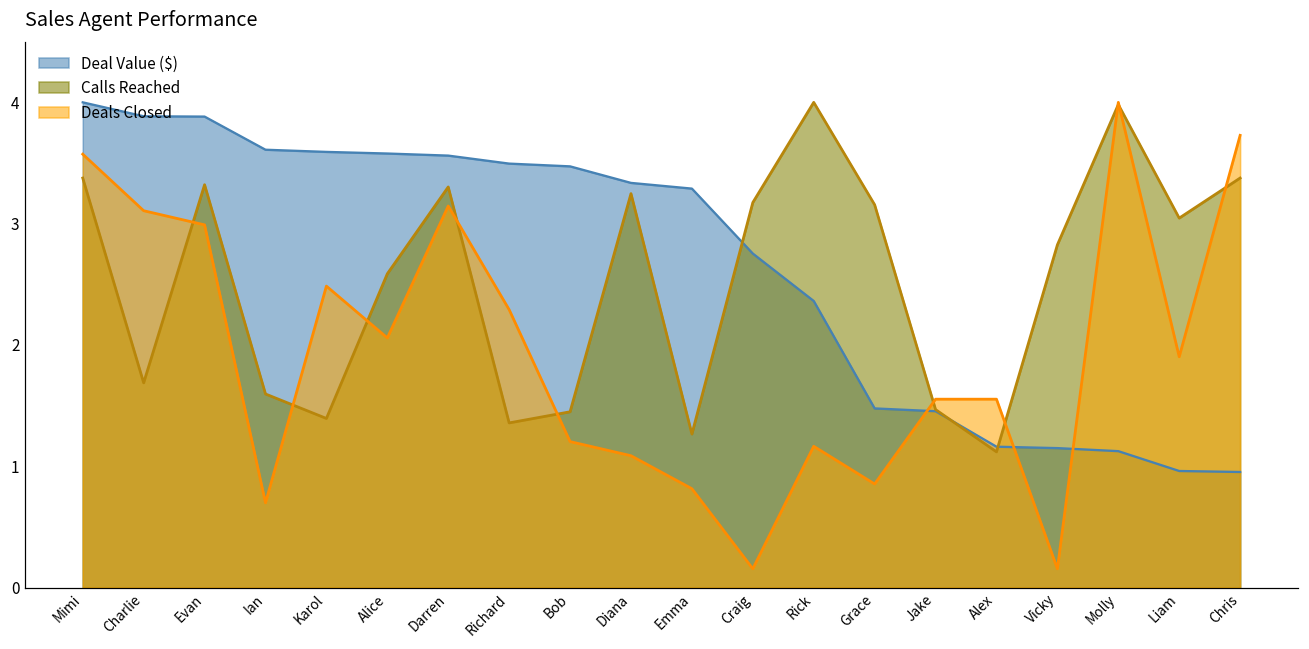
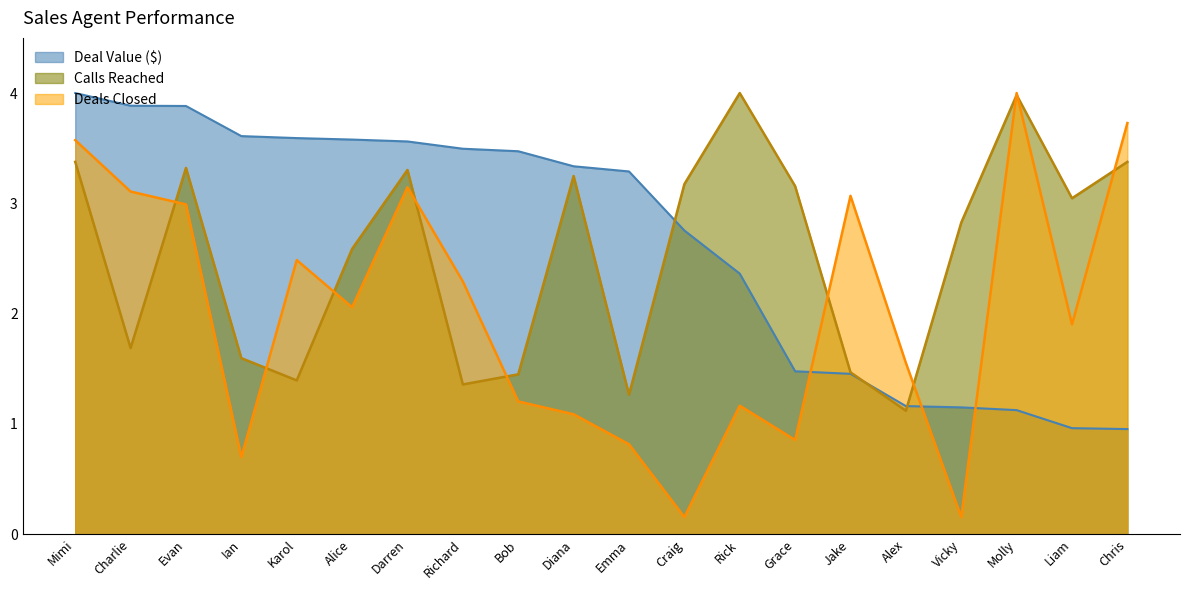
Deals Closed, Jake: 1.55 -> 3.07
